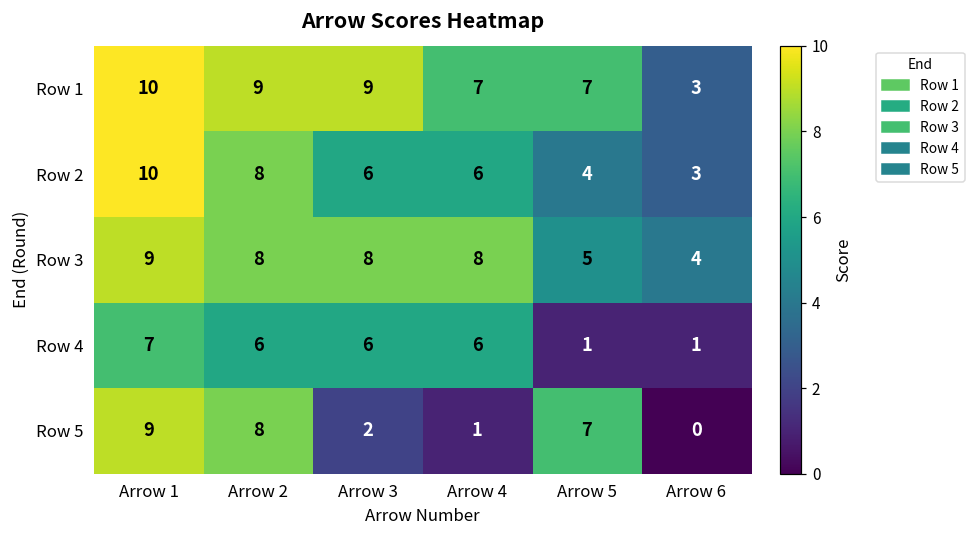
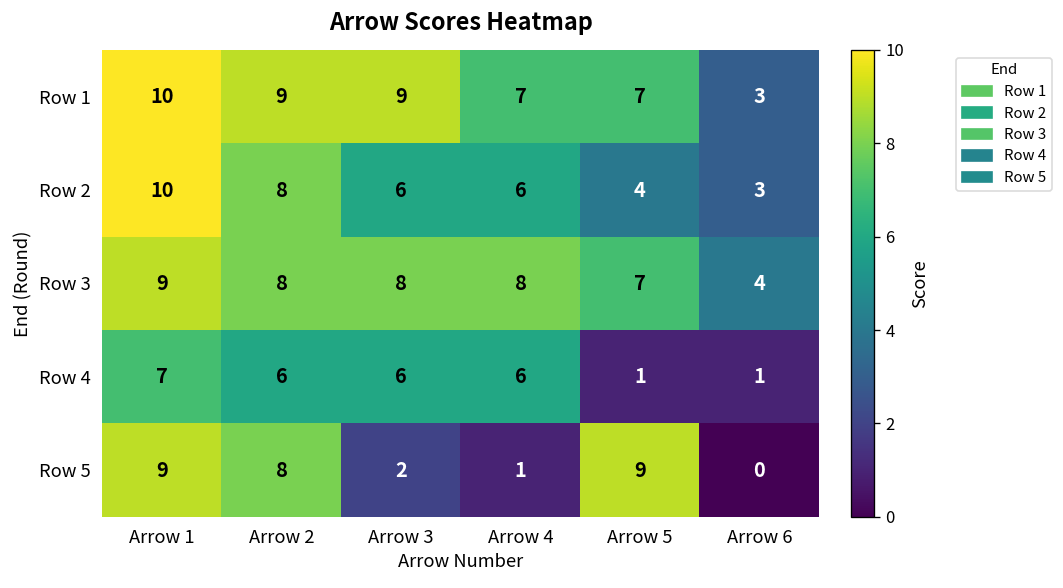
Row 3, Arrow 5: 5 -> 7
Row 5, Arrow 5: 7 -> 9
